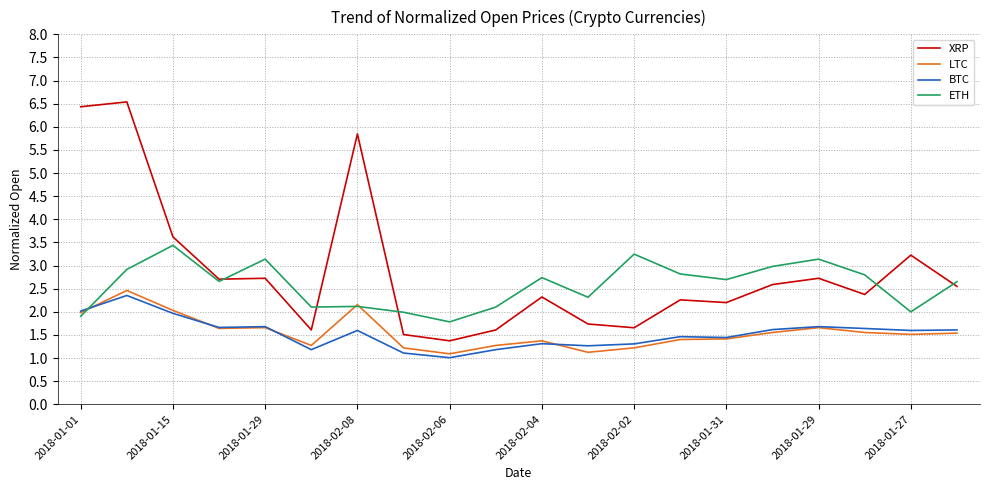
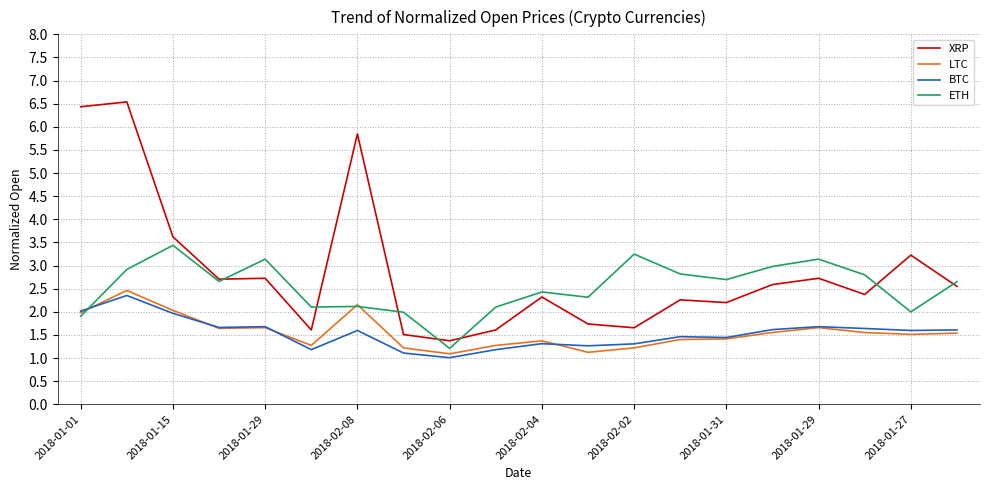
ETH, 2018-02-06: 1.8 -> 1.2
ETH, 2018-02-04: 2.7 -> 2.4
